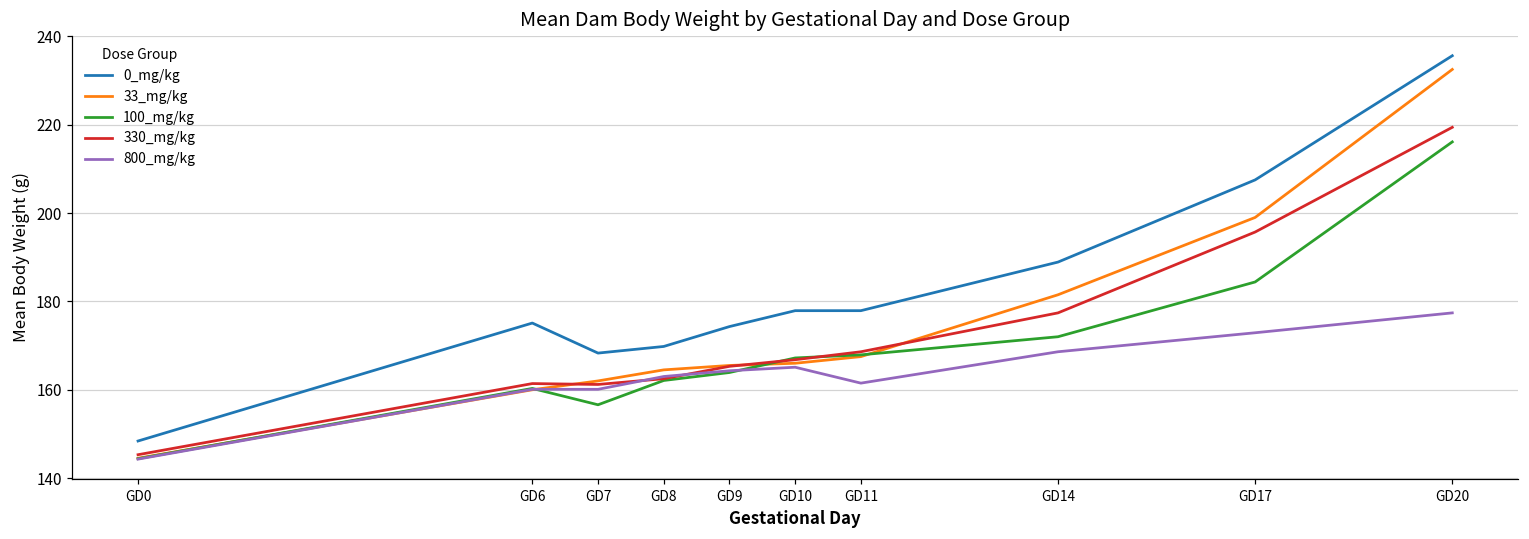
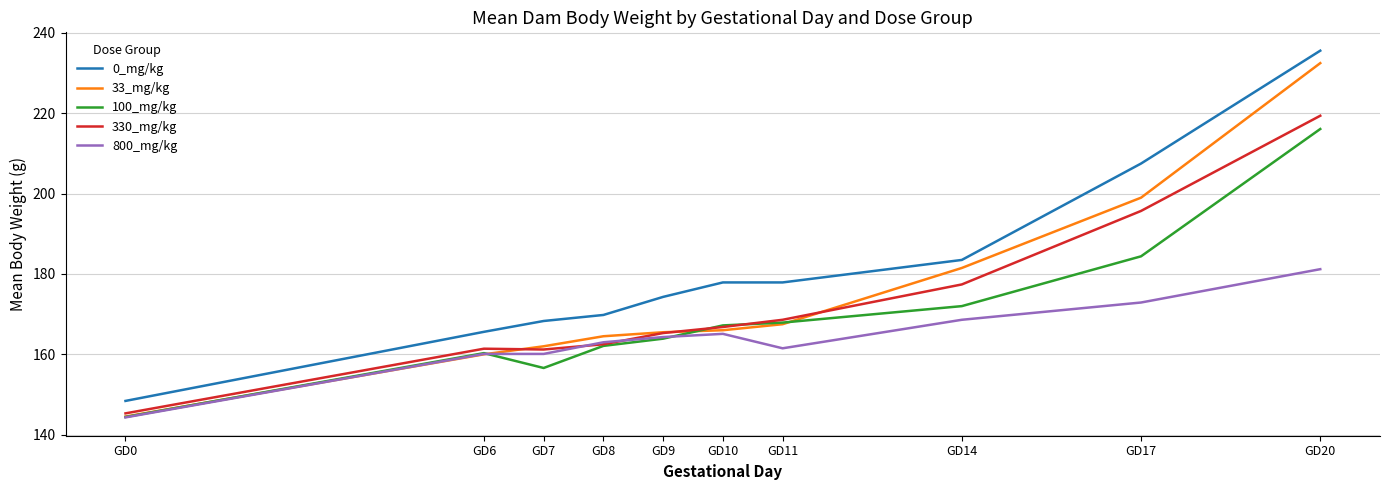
0_mg/kg, GD6: 175 -> 166
0_mg/kg, GD14: 189 -> 184
800_mg/kg, GD20: 177 -> 181
